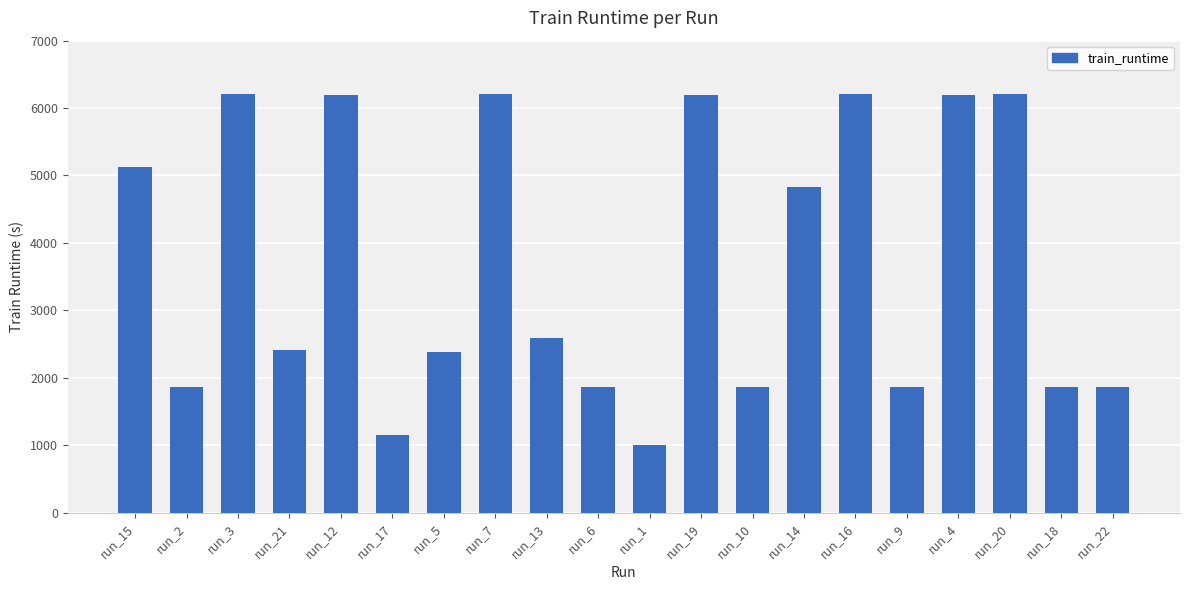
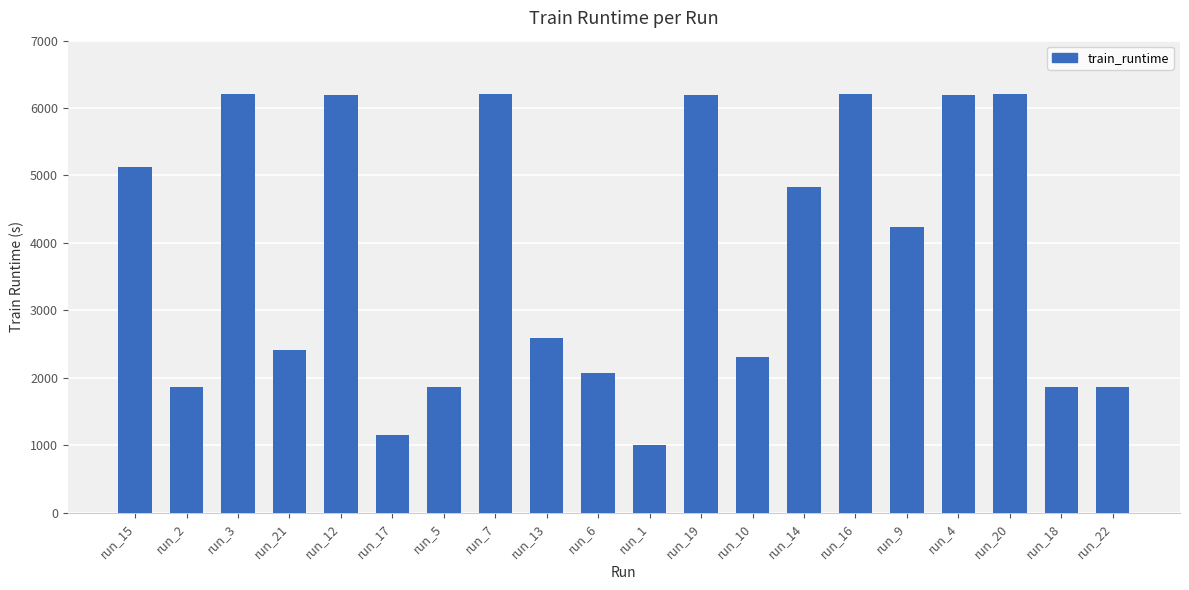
run_5: 2400 -> 1900
run_6: 1900 -> 2100
run_10: 1900 -> 2300
run_9: 1900 -> 4200
